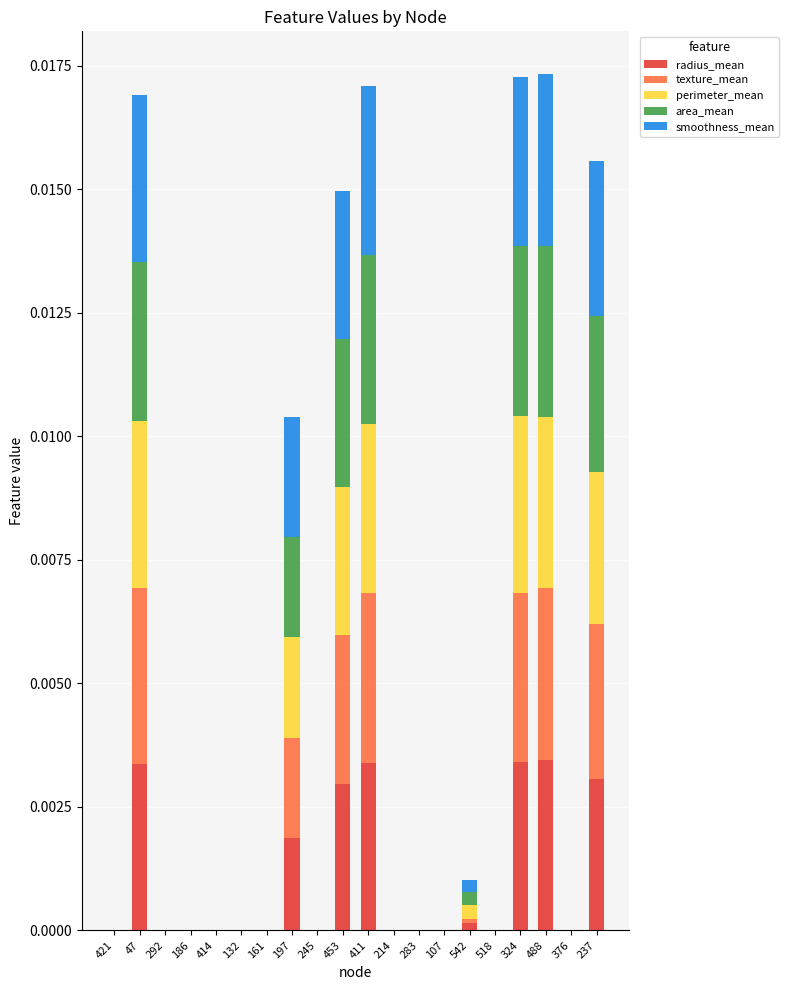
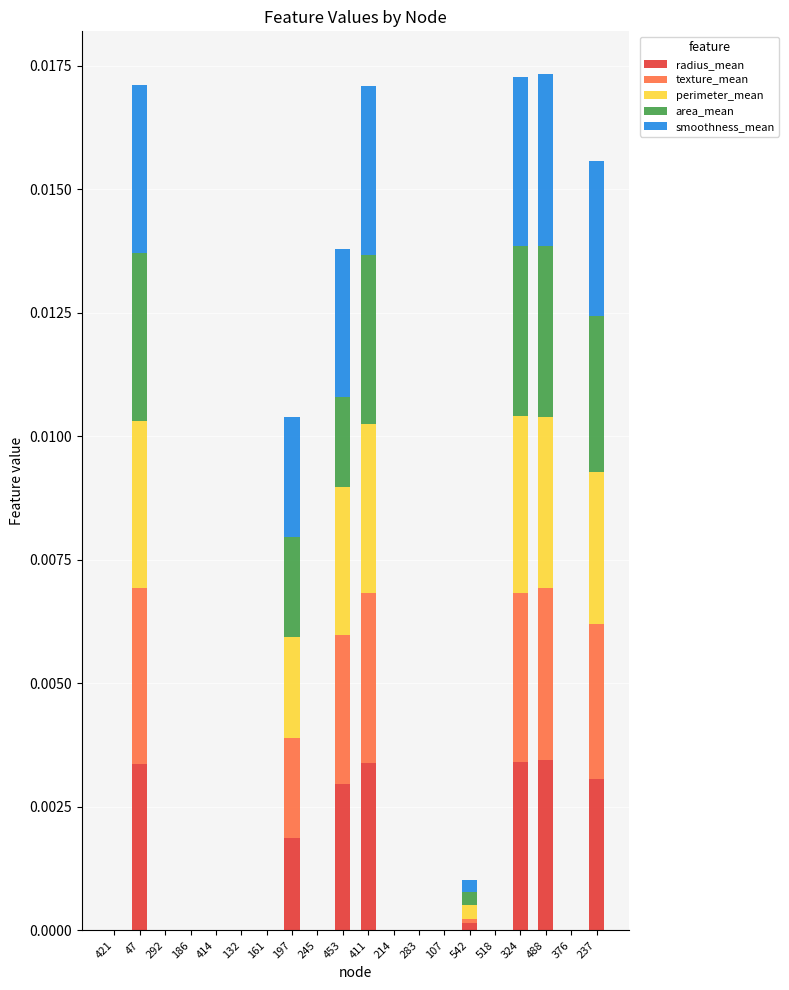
area_mean, 47: 0.0032 -> 0.0034
area_mean, 453: 0.0030 -> 0.0018
